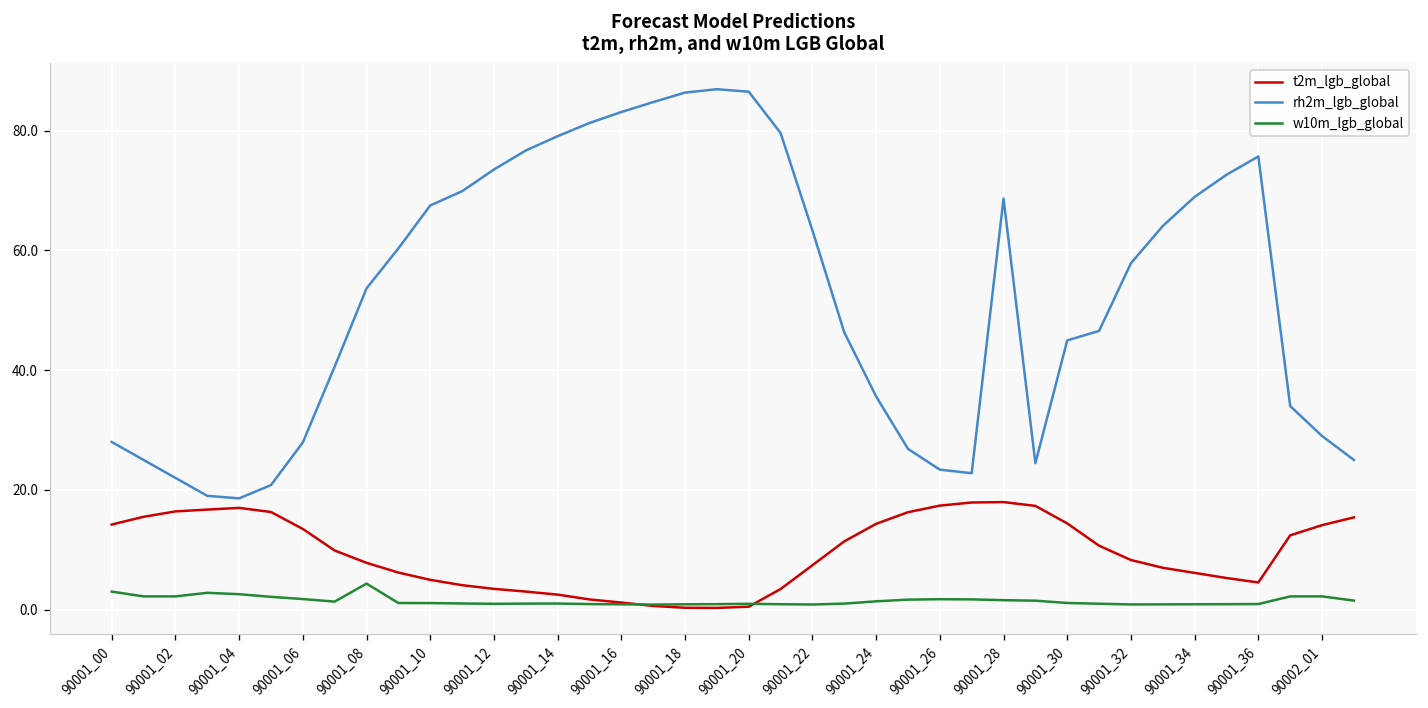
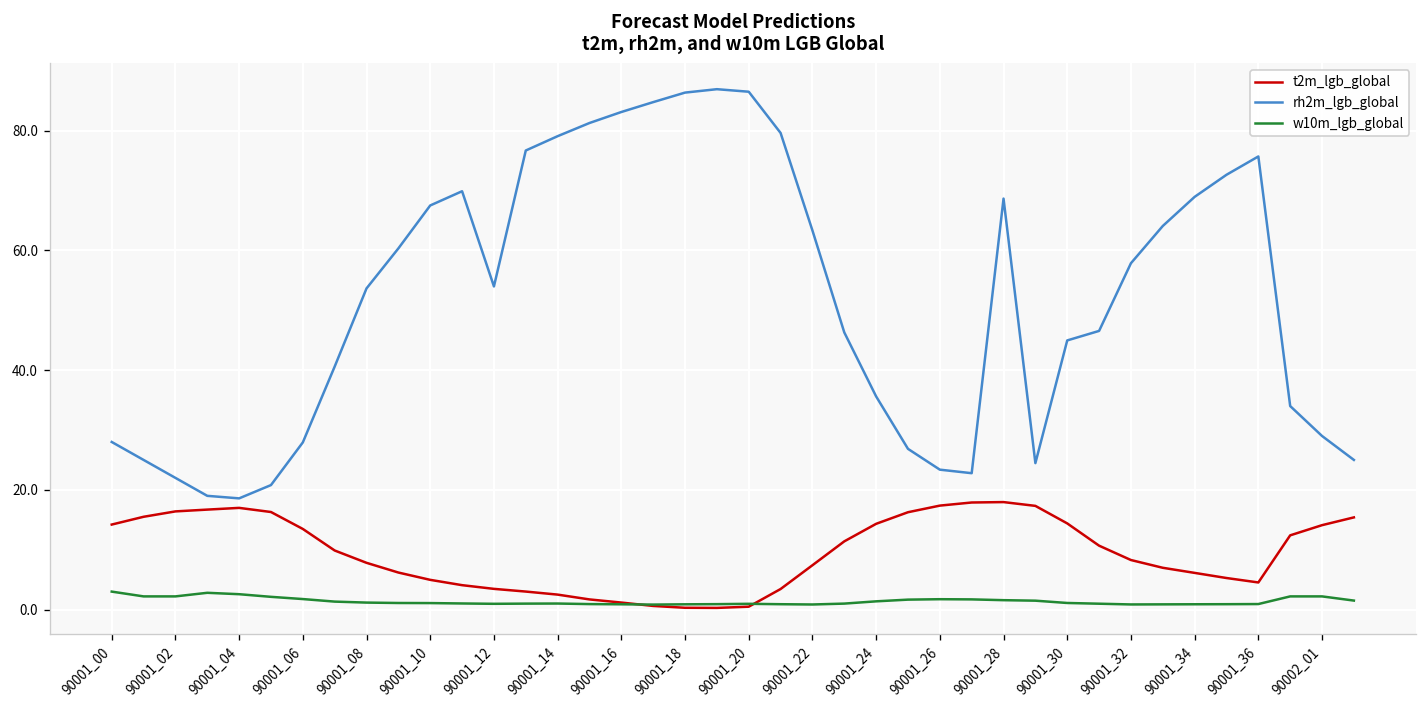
w10m_lgb_global, 90001_08: 4 -> 1
rh2m_lgb_global, 90001_12: 74 -> 54
